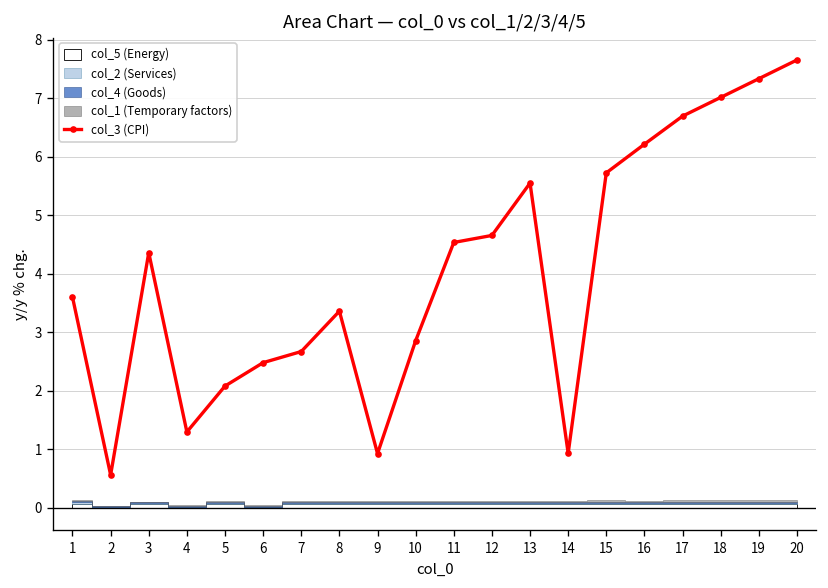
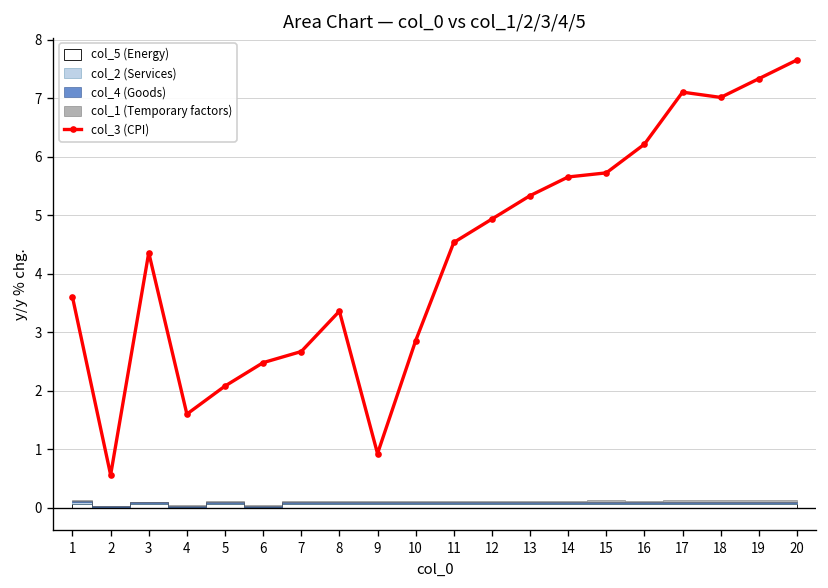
col_3 (CPI), 4: 1.3 -> 1.6
col_3 (CPI), 12: 4.7 -> 4.9
col_3 (CPI), 13: 5.6 -> 5.3
col_3 (CPI), 14: 0.9 -> 5.7
col_3 (CPI), 17: 6.7 -> 7.1
